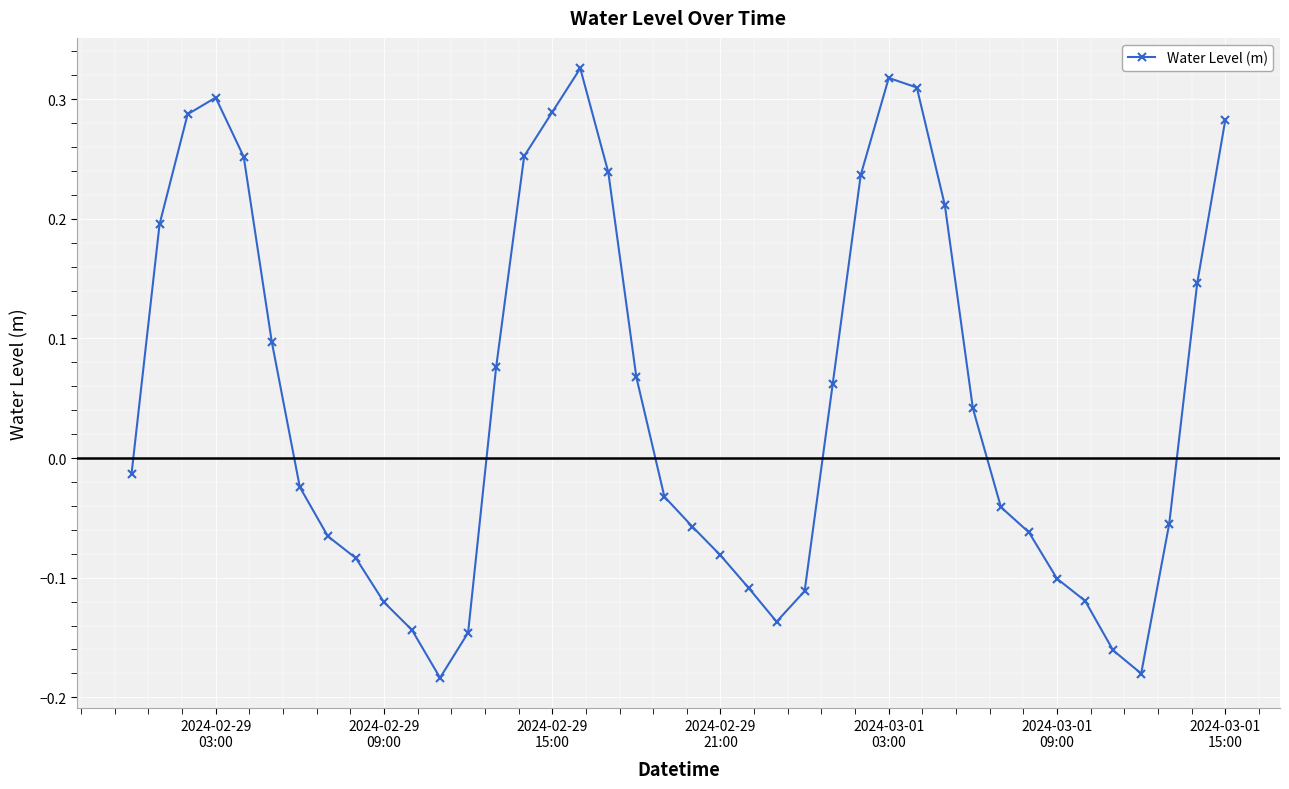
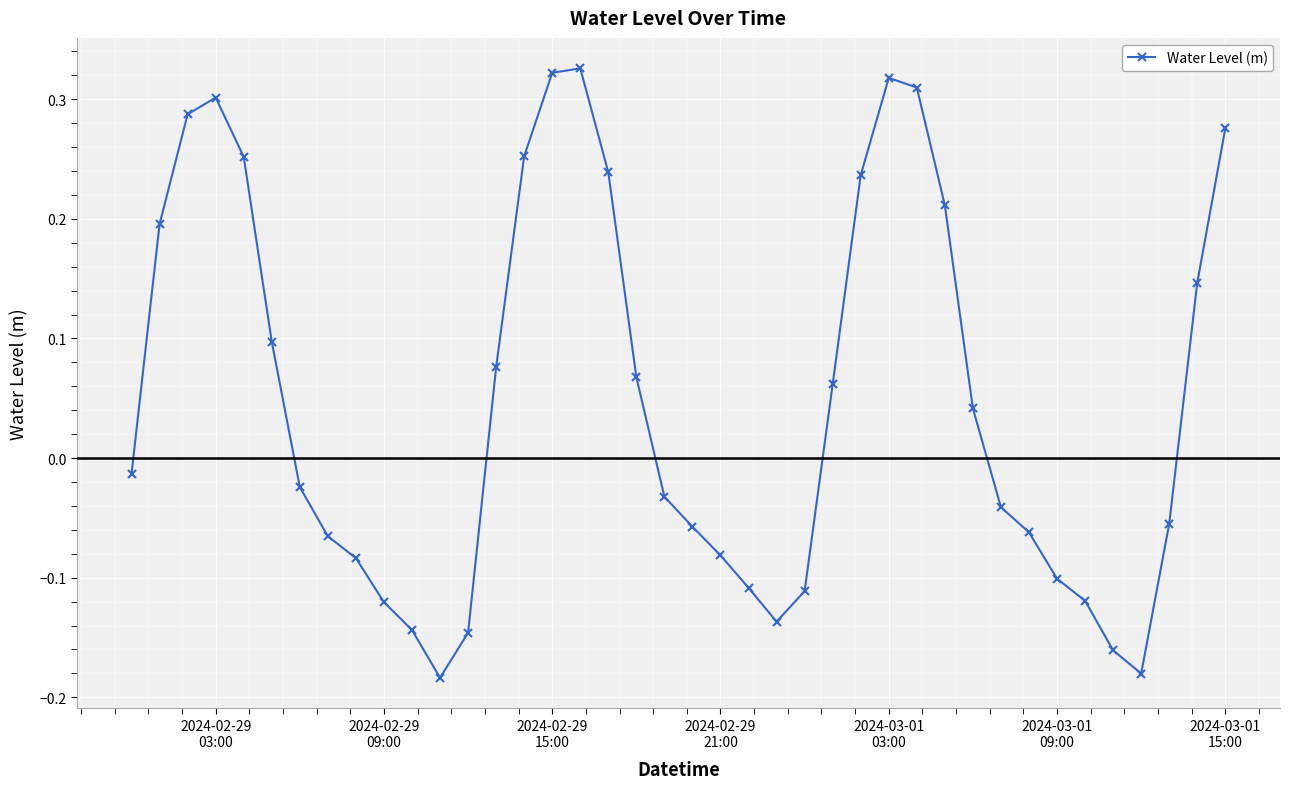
2024-02-29 15:00: 0.289 -> 0.322
2024-03-01 15:00: 0.283 -> 0.276
